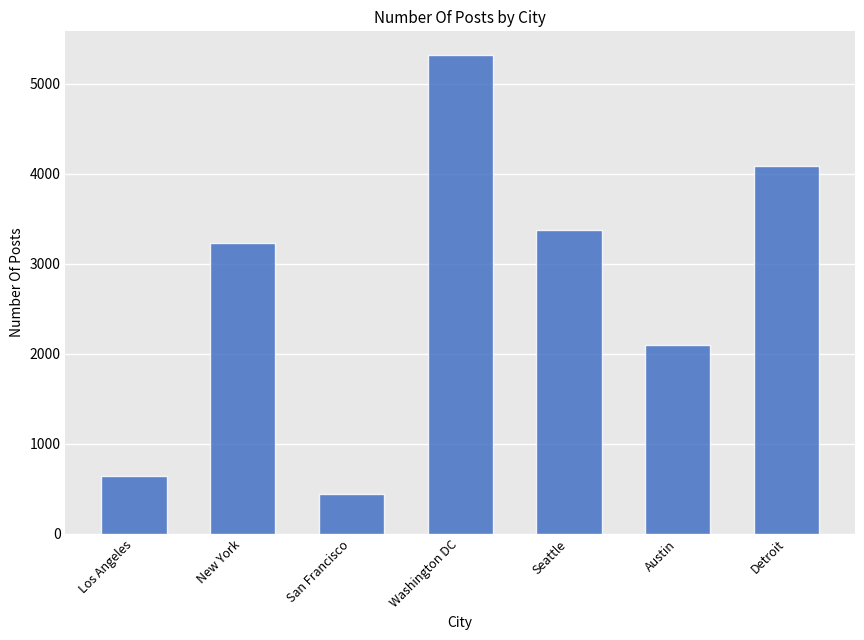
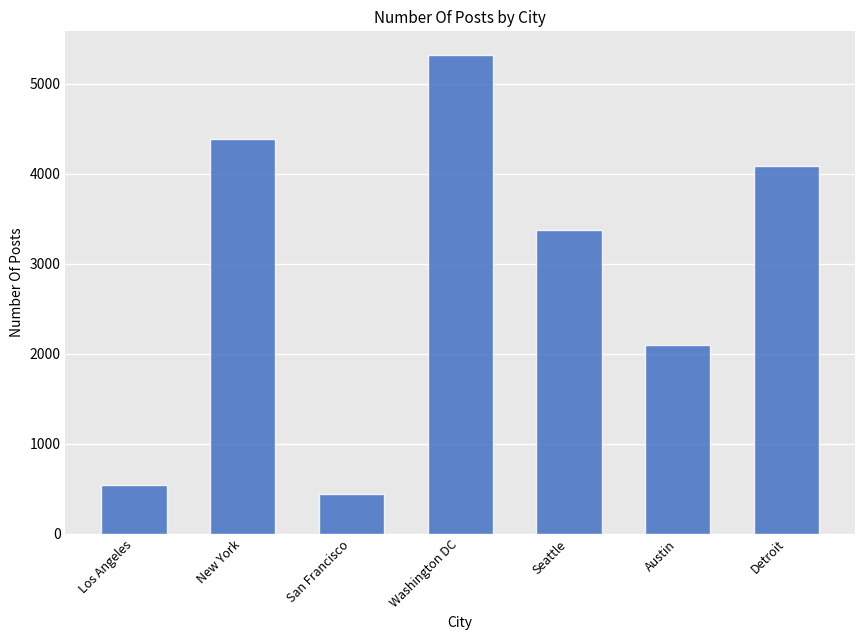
Los Angeles: 600 -> 500
New York: 3200 -> 4400
